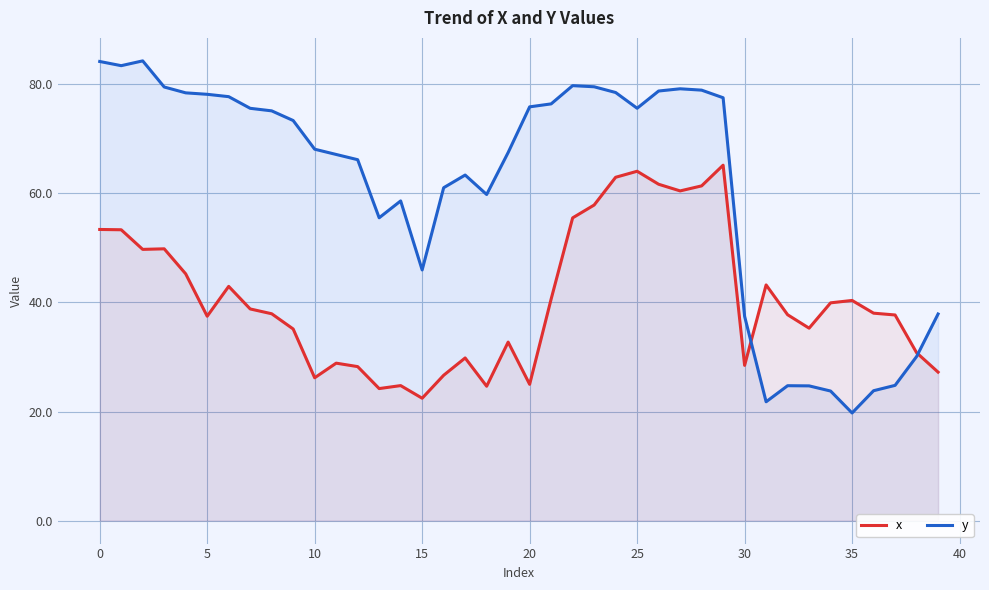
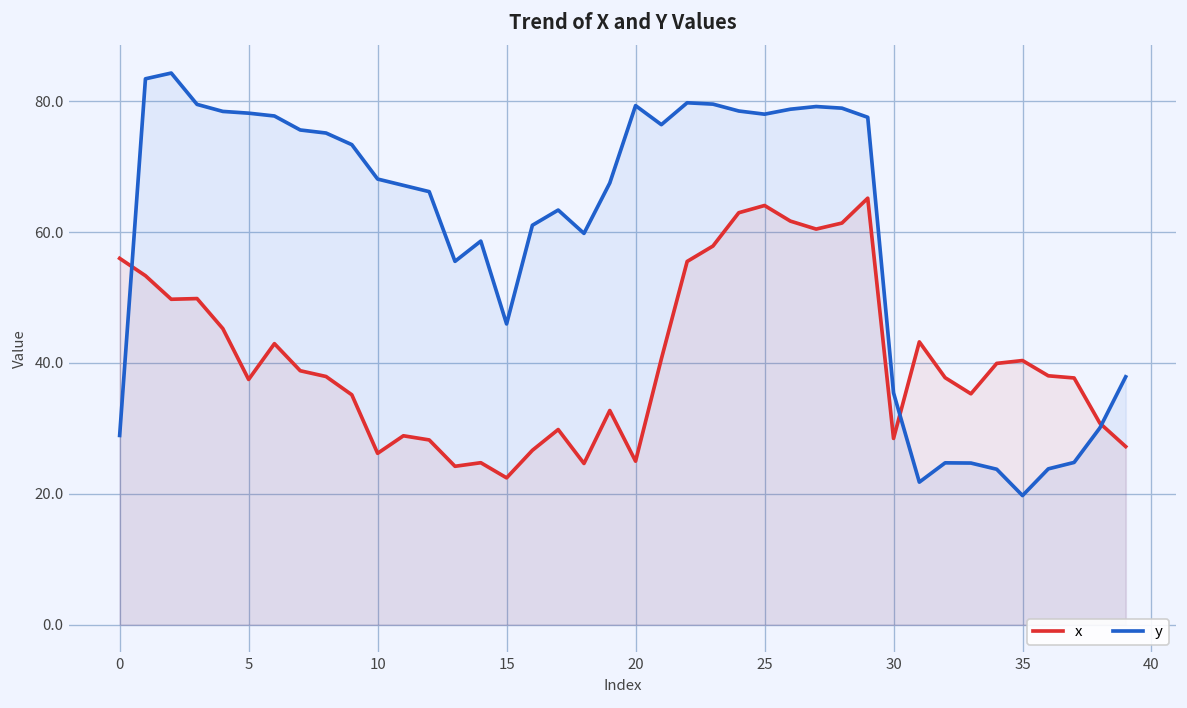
x, 0: 53 -> 56
y, 0: 84 -> 29
y, 20: 76 -> 79
y, 25: 76 -> 78
y, 30: 37 -> 35
